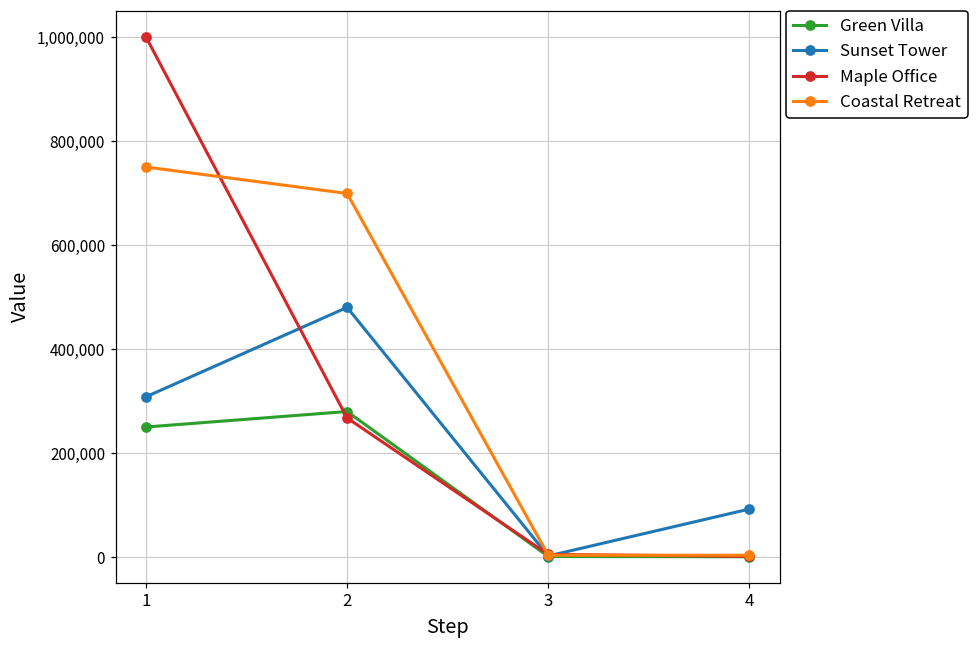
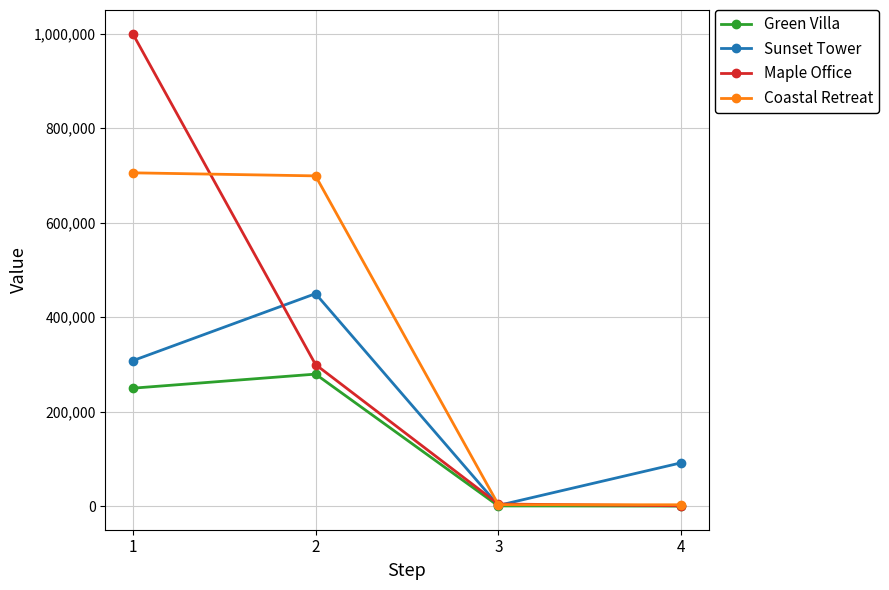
Coastal Retreat, 1: 750,000 -> 710,000
Sunset Tower, 2: 480,000 -> 450,000
Maple Office, 2: 270,000 -> 300,000
